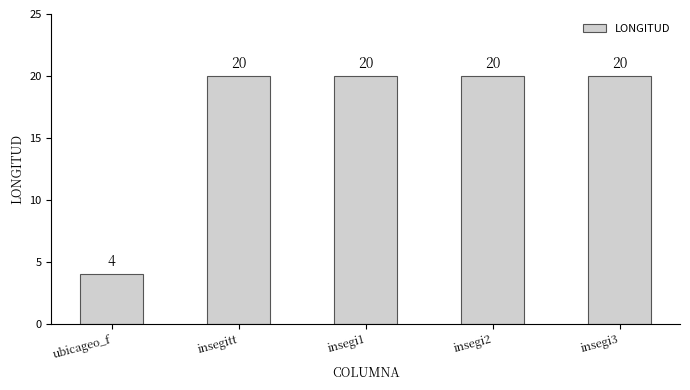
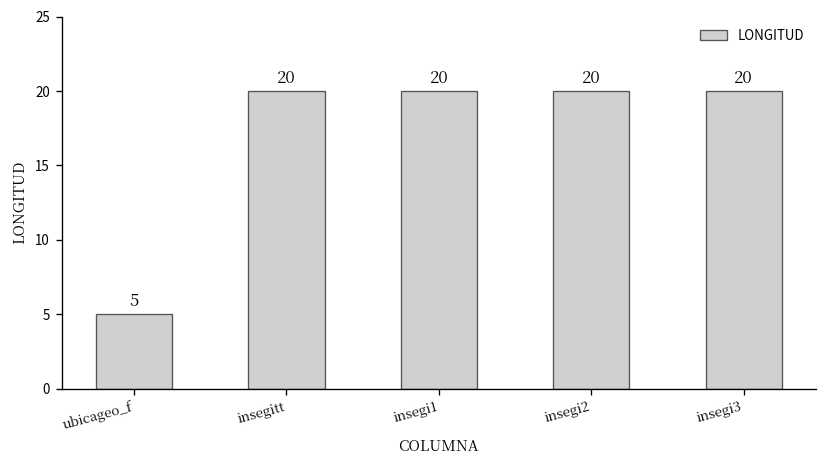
ubicageo_f: 4 -> 5
